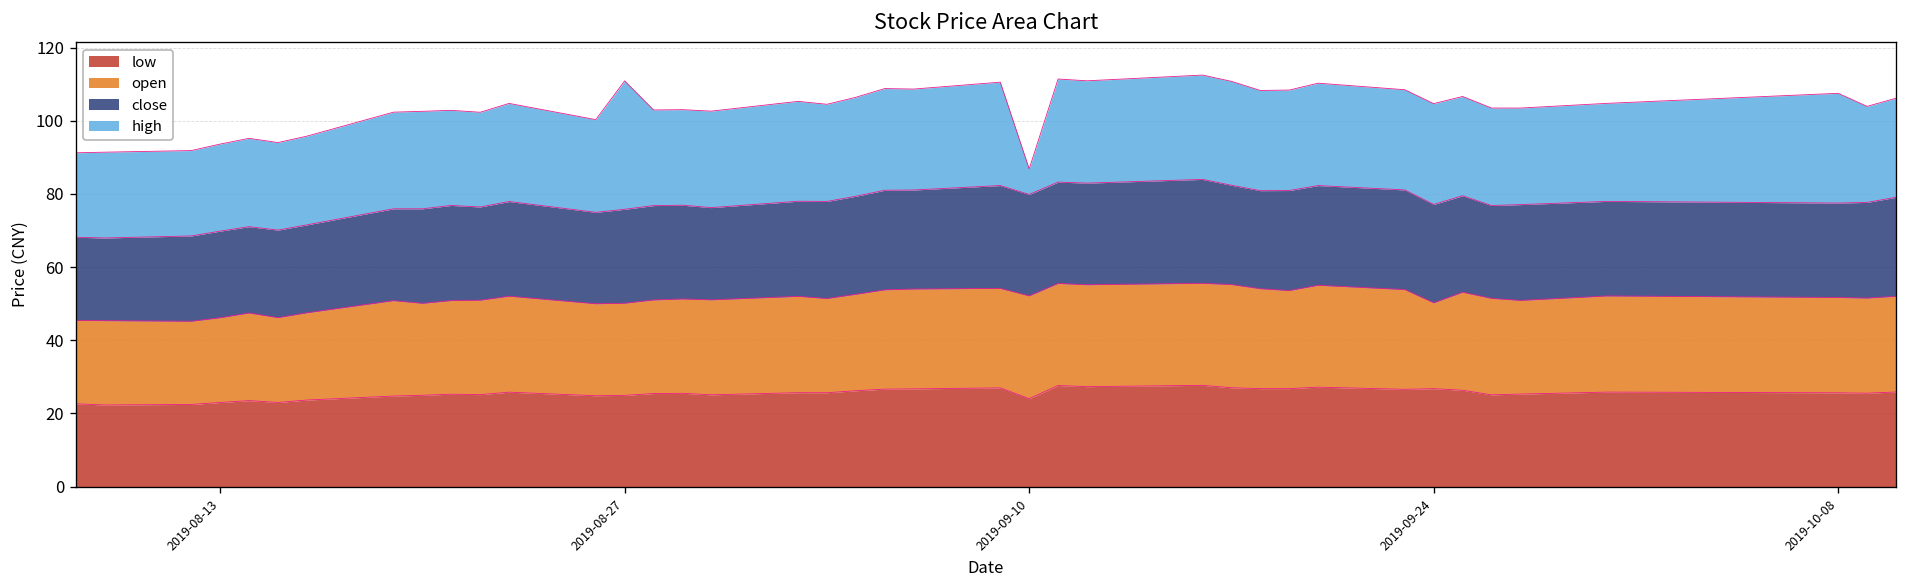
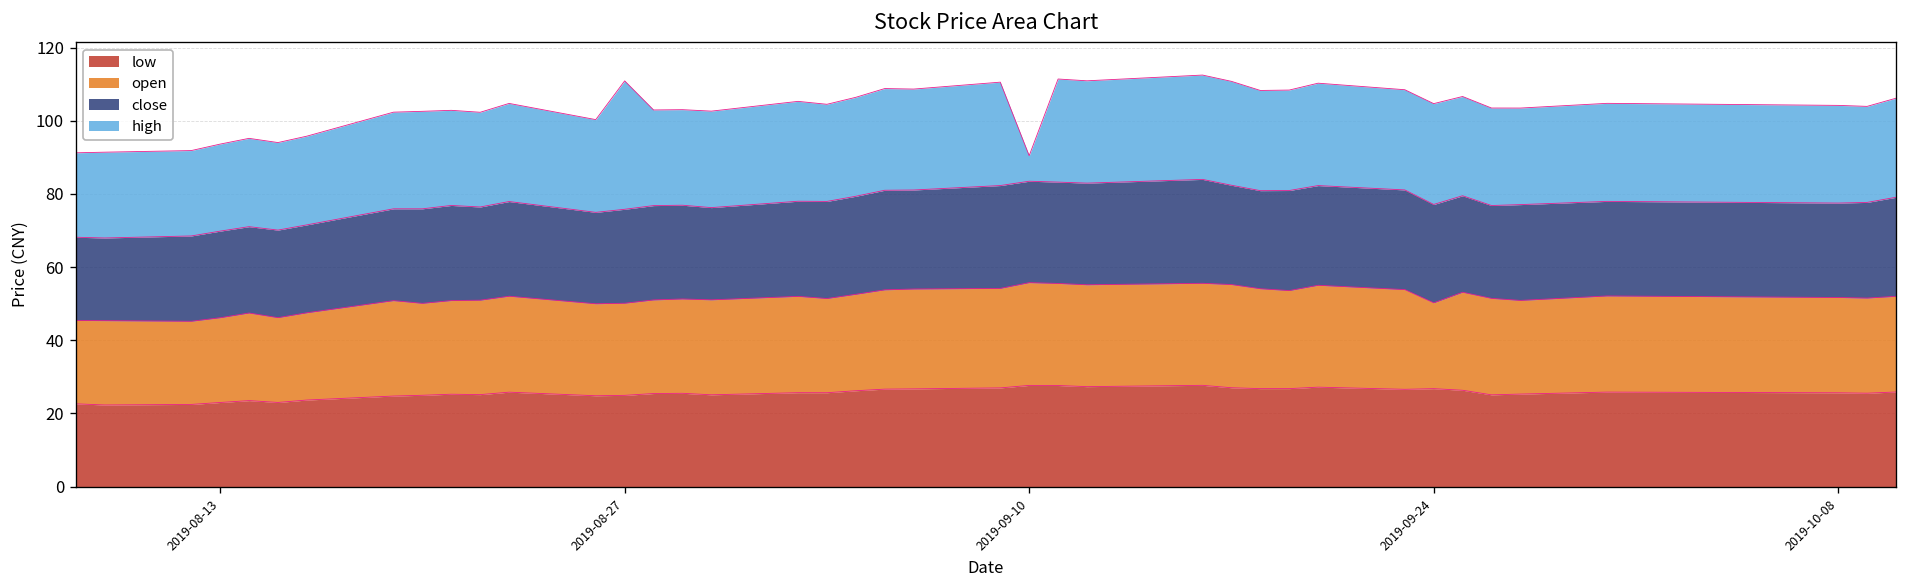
low, 2019-09-10: 24 -> 28
high, 2019-10-08: 30 -> 27
